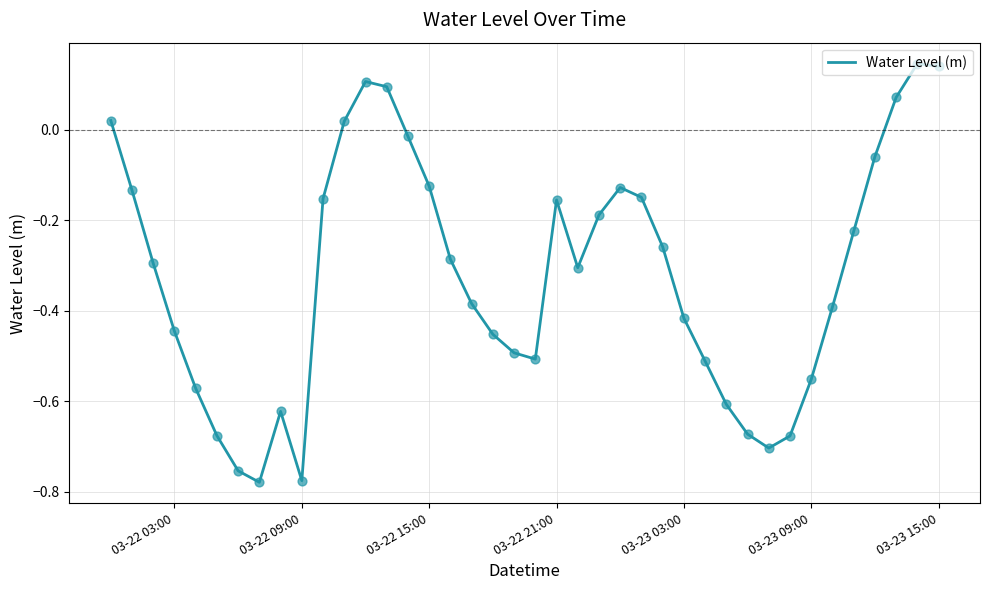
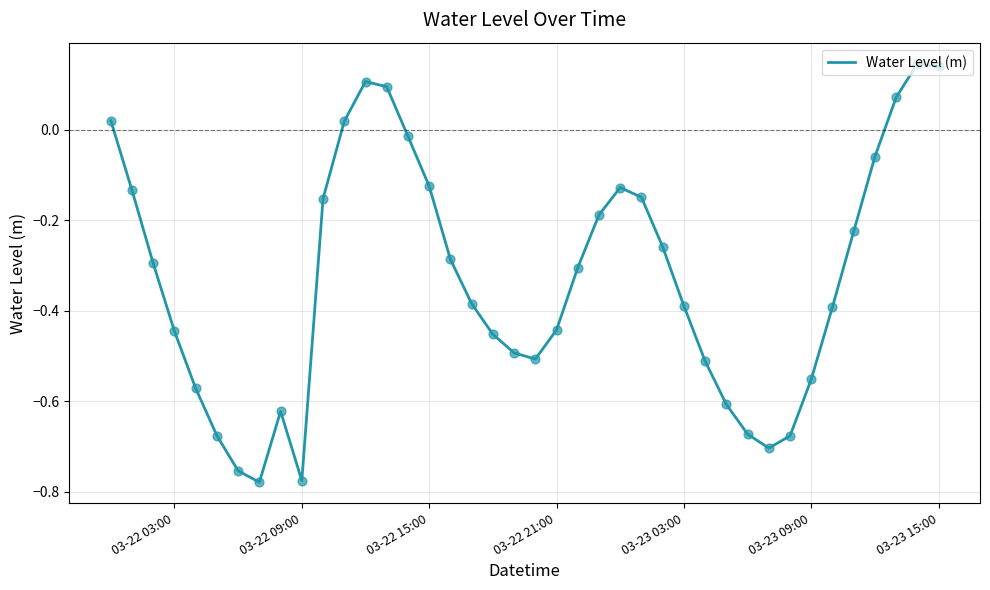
03-22 21:00: -0.16 -> -0.44
03-23 03:00: -0.42 -> -0.39
